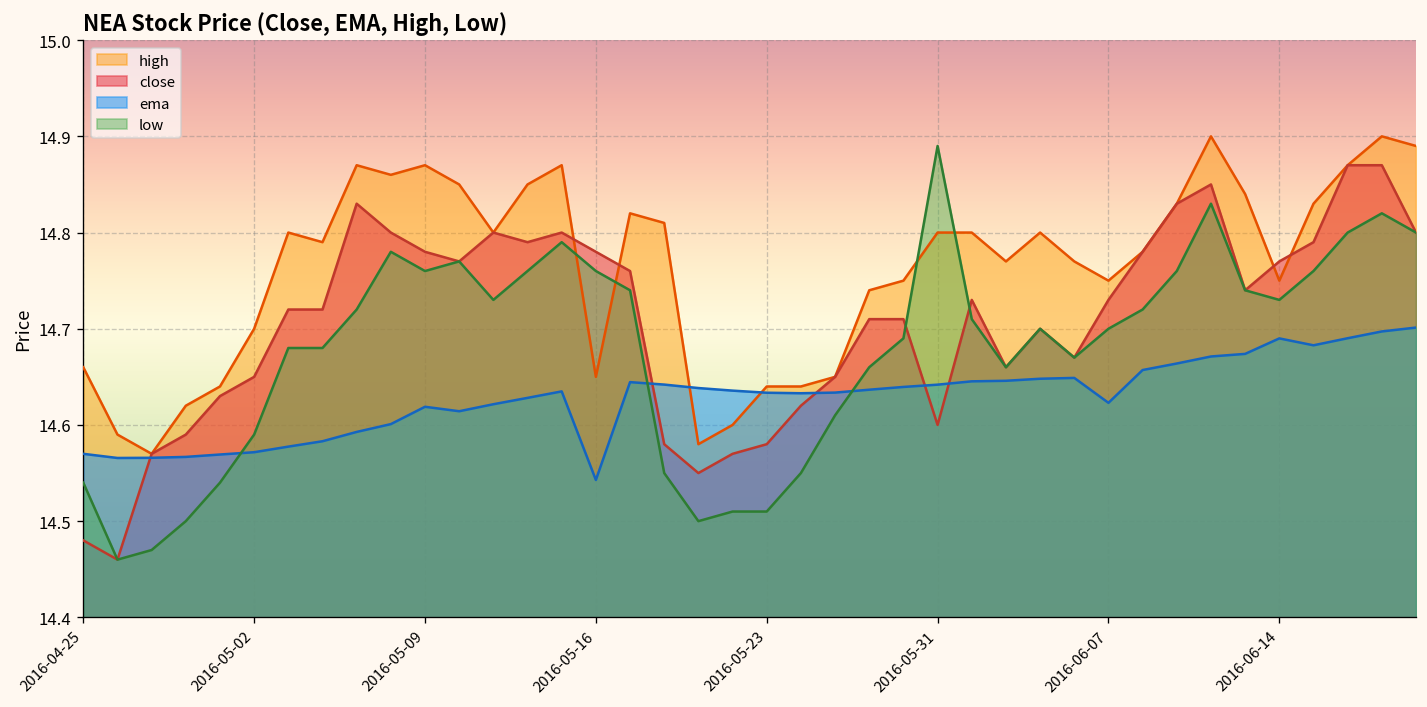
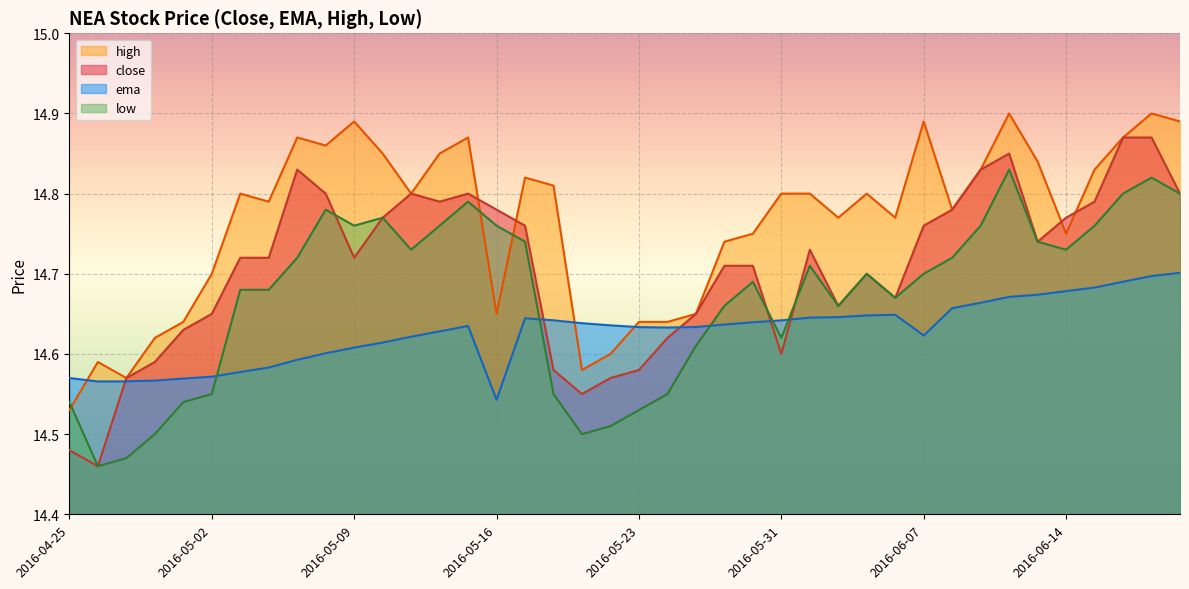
high, 2016-04-25: 14.66 -> 14.53
low, 2016-05-02: 14.59 -> 14.55
high, 2016-05-09: 14.87 -> 14.89
close, 2016-05-09: 14.78 -> 14.72
ema, 2016-05-09: 14.62 -> 14.61
low, 2016-05-23: 14.51 -> 14.53
low, 2016-05-31: 14.89 -> 14.62
high, 2016-06-07: 14.75 -> 14.89
close, 2016-06-07: 14.73 -> 14.76
ema, 2016-06-14: 14.69 -> 14.68
